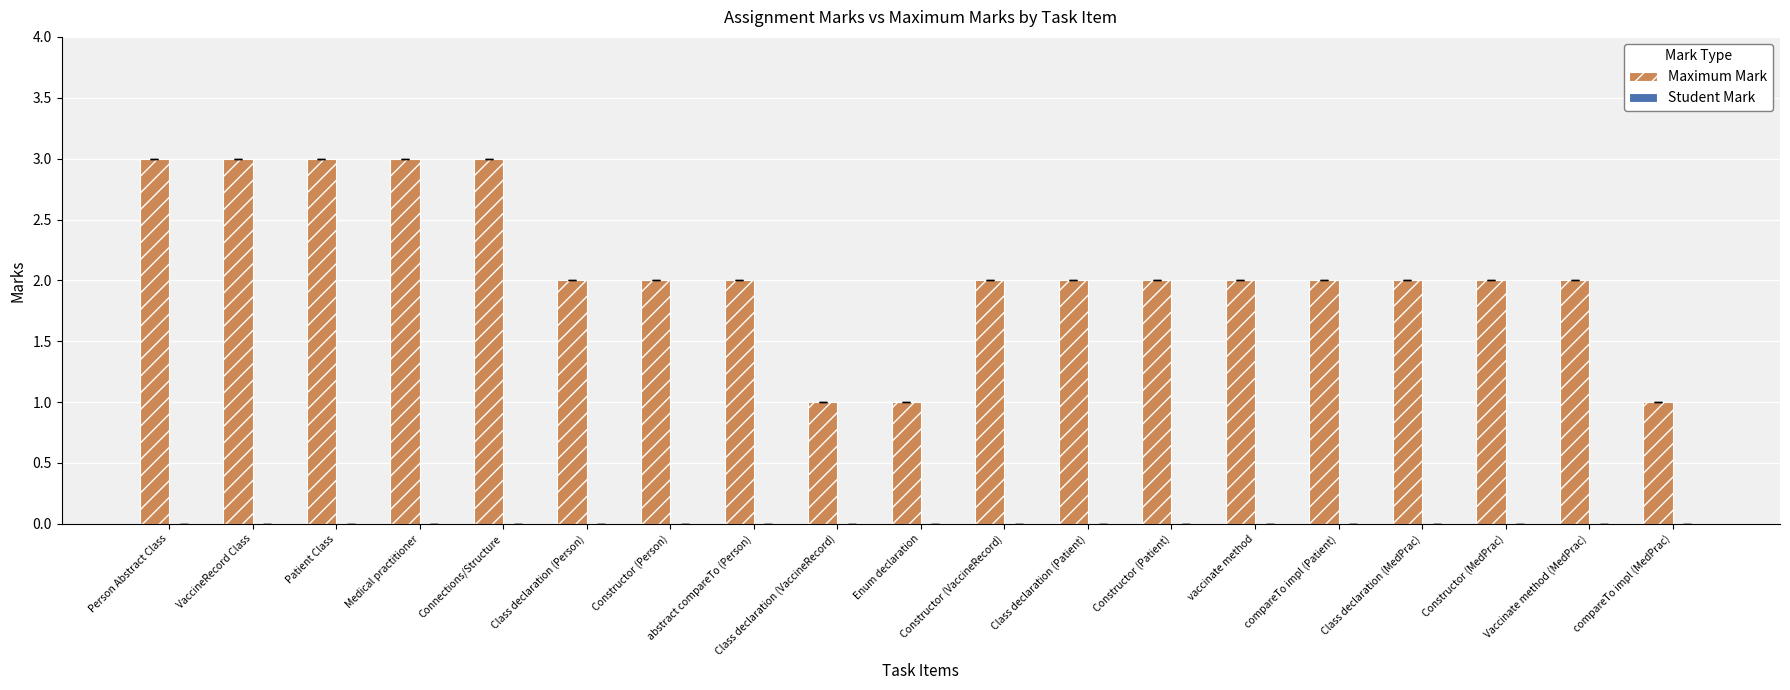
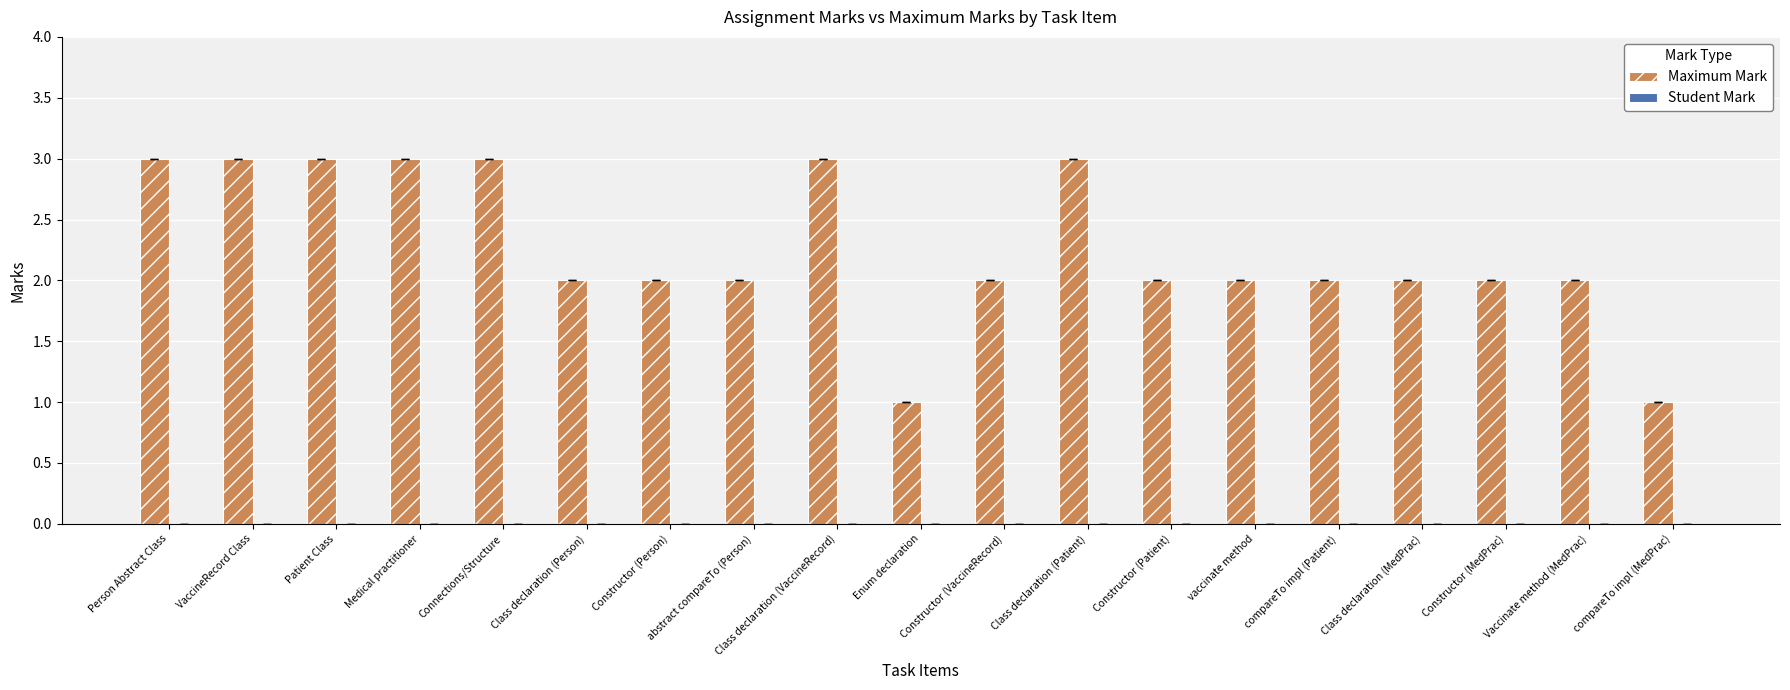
Maximum Mark, Class declaration (VaccineRecord): 1 -> 3
Maximum Mark, Class declaration (Patient): 2 -> 3
